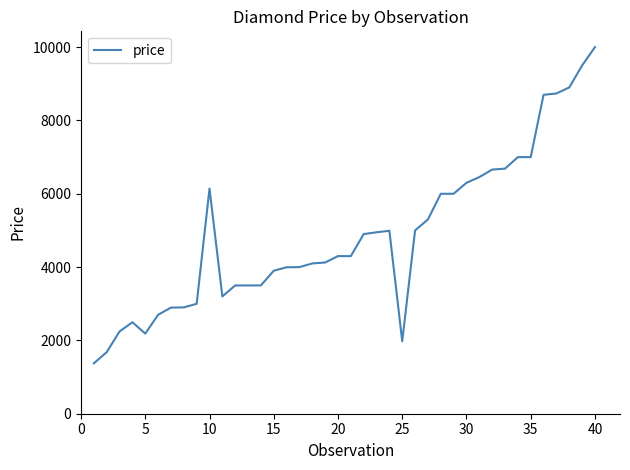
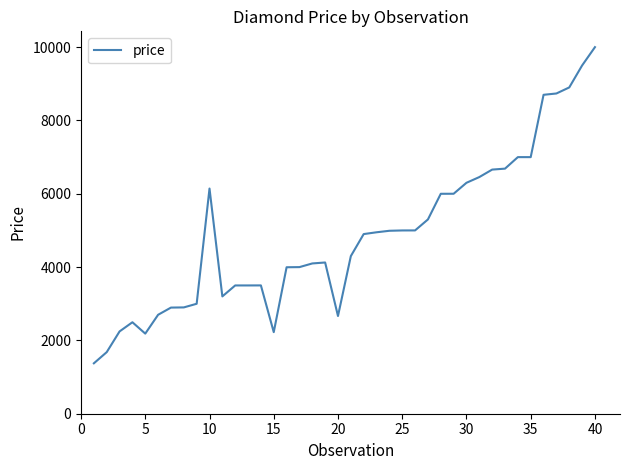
15: 3900 -> 2200
20: 4300 -> 2700
25: 2000 -> 5000
